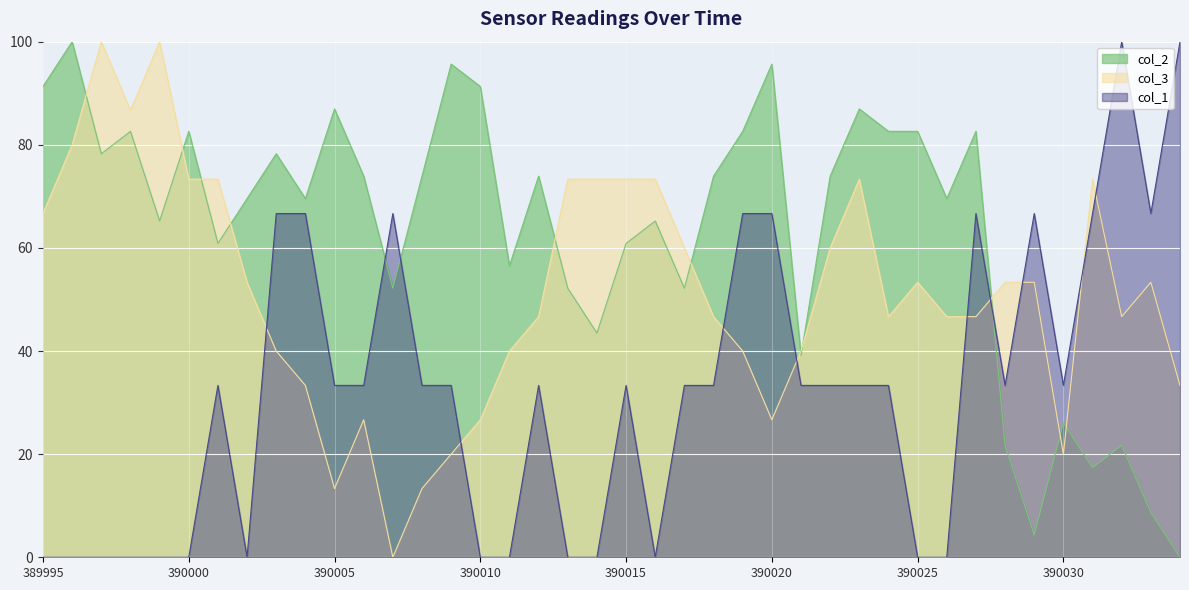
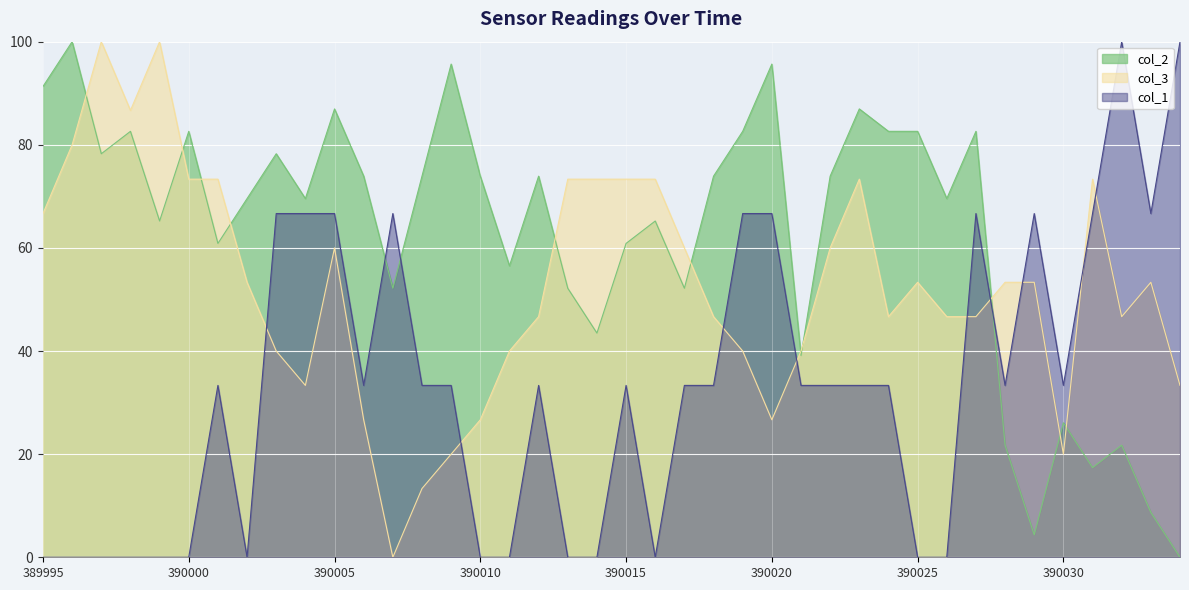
col_3, 390005: 13 -> 60
col_1, 390005: 33 -> 67
col_2, 390010: 91 -> 74
